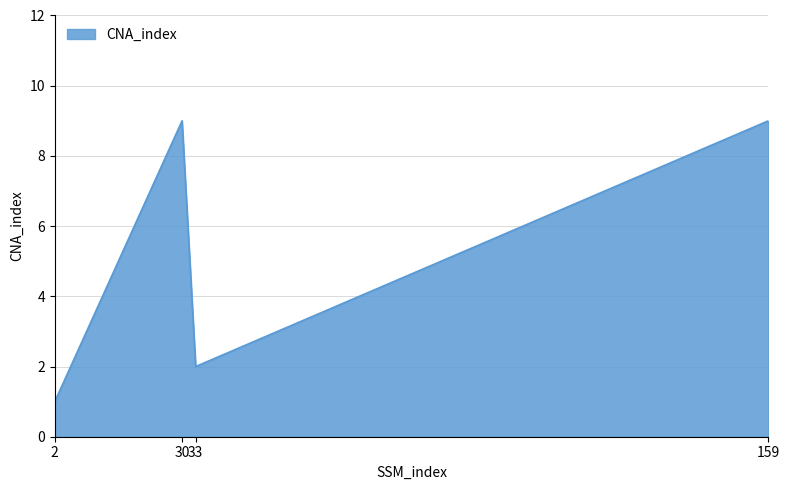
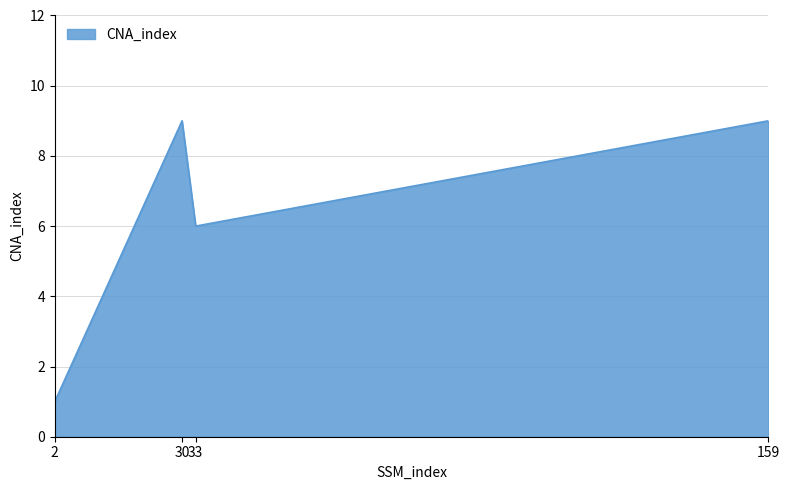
33: 2 -> 6
